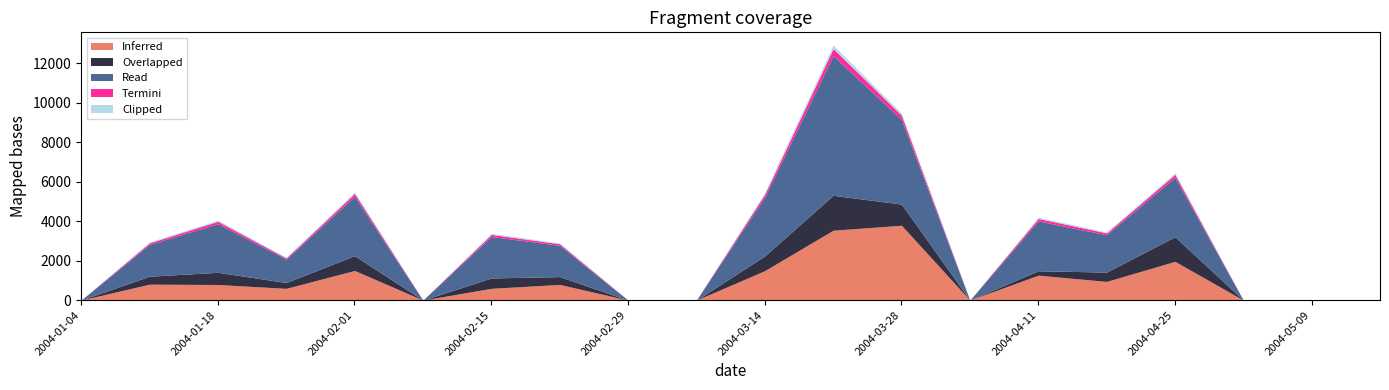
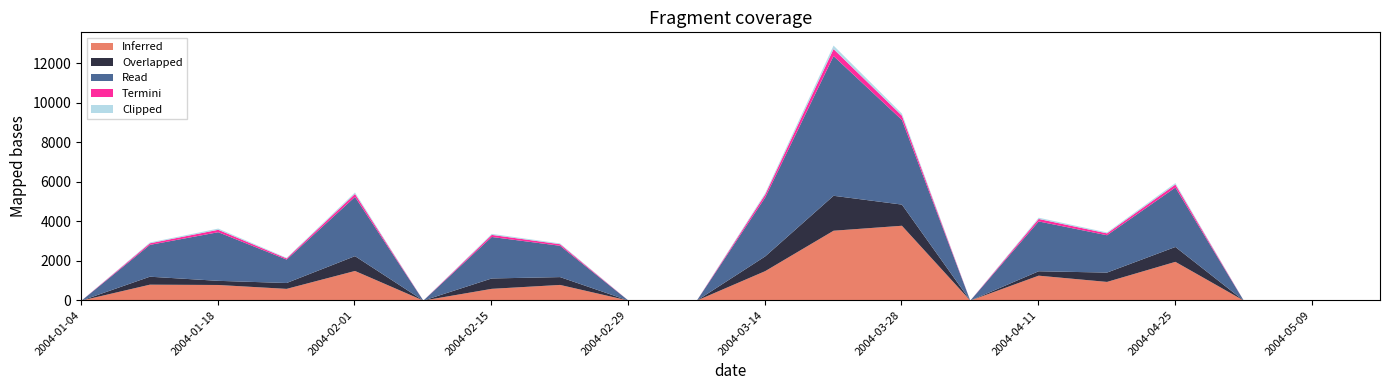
Overlapped, 2004-01-18: 600 -> 200
Overlapped, 2004-04-25: 1200 -> 800
